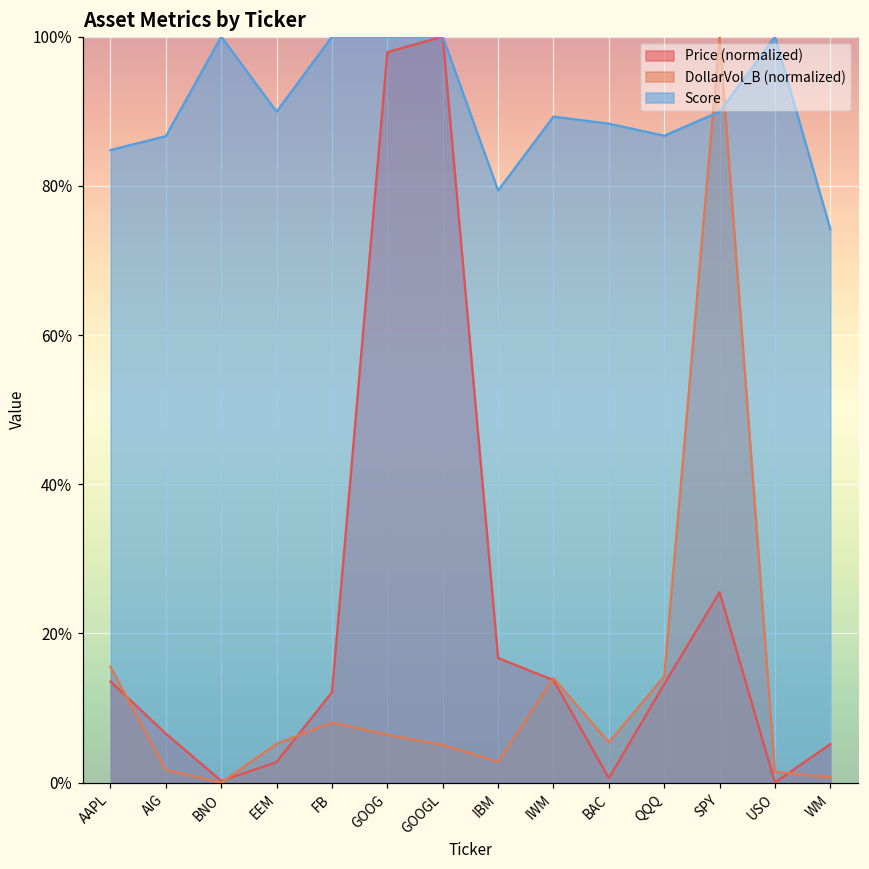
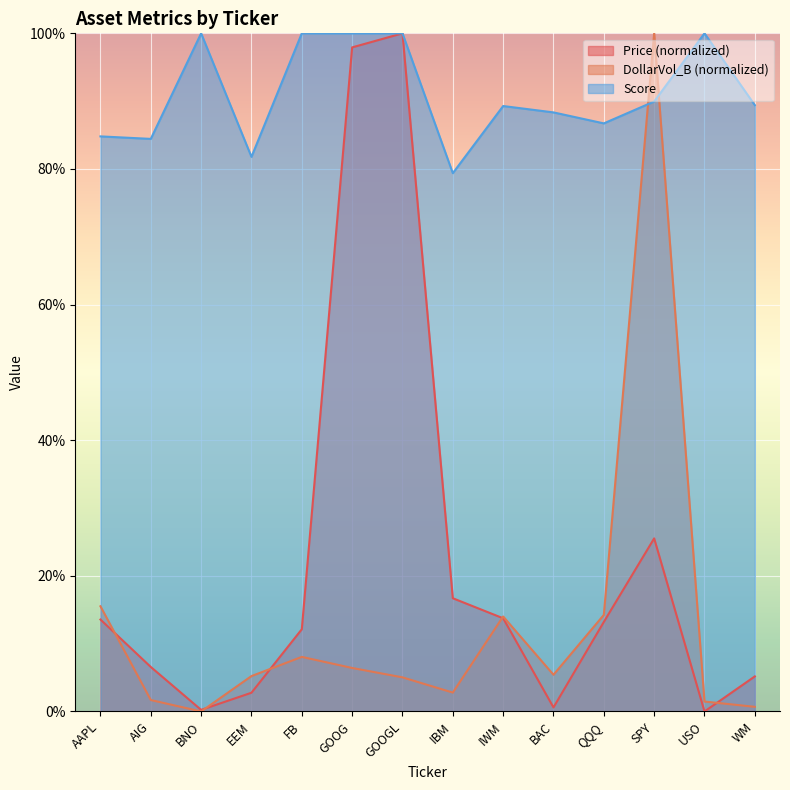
Score, AIG: 87% -> 84%
Score, EEM: 90% -> 82%
Score, WM: 74% -> 89%
